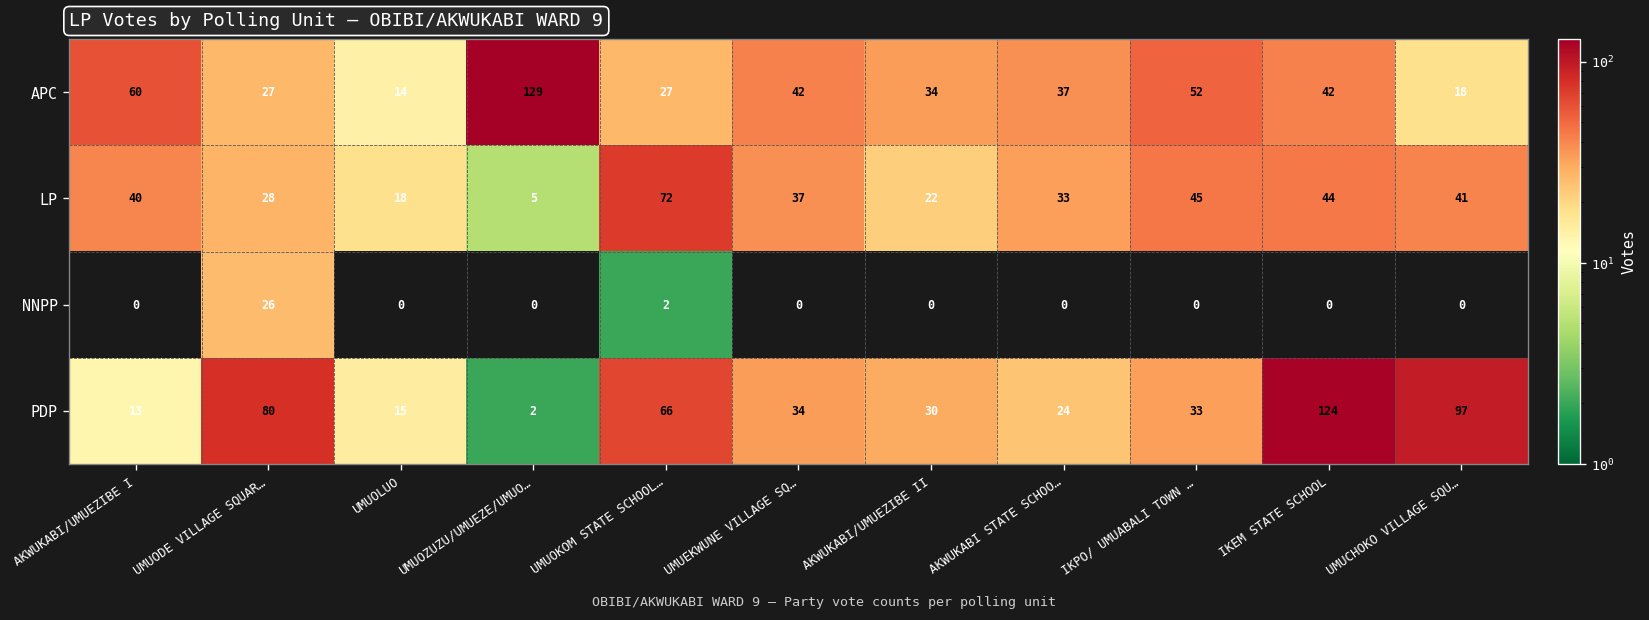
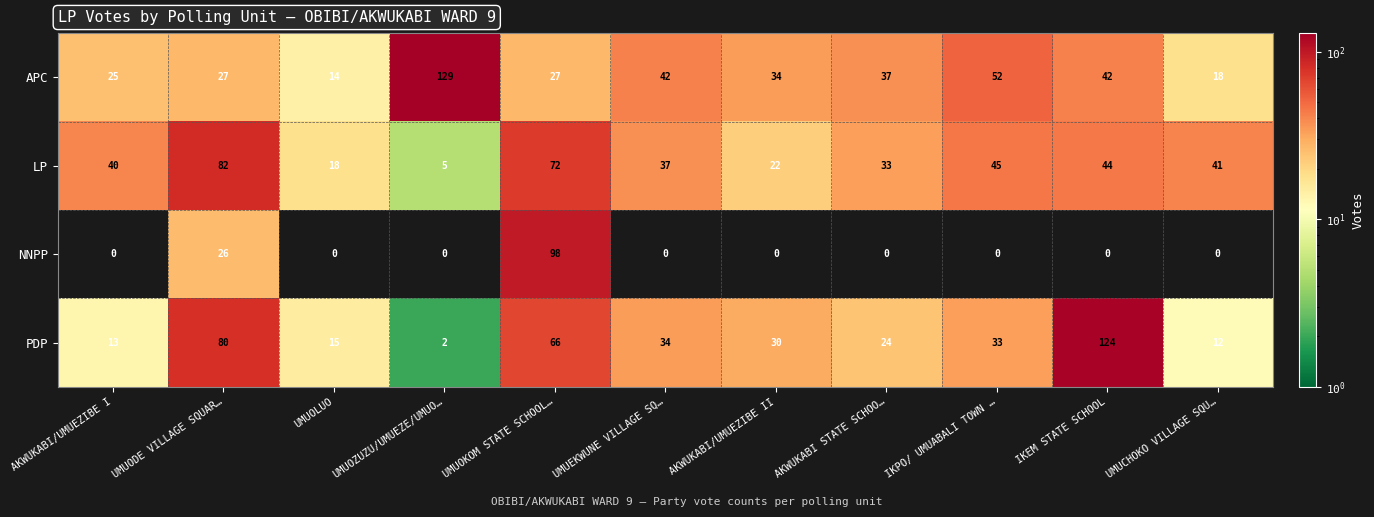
APC, AKWUKABI/UMUEZIBE I: 60 -> 25
LP, UMUODE VILLAGE SQUAR…: 28 -> 82
NNPP, UMUOKOM STATE SCHOOL…: 2 -> 98
PDP, UMUCHOKO VILLAGE SQU…: 97 -> 12
